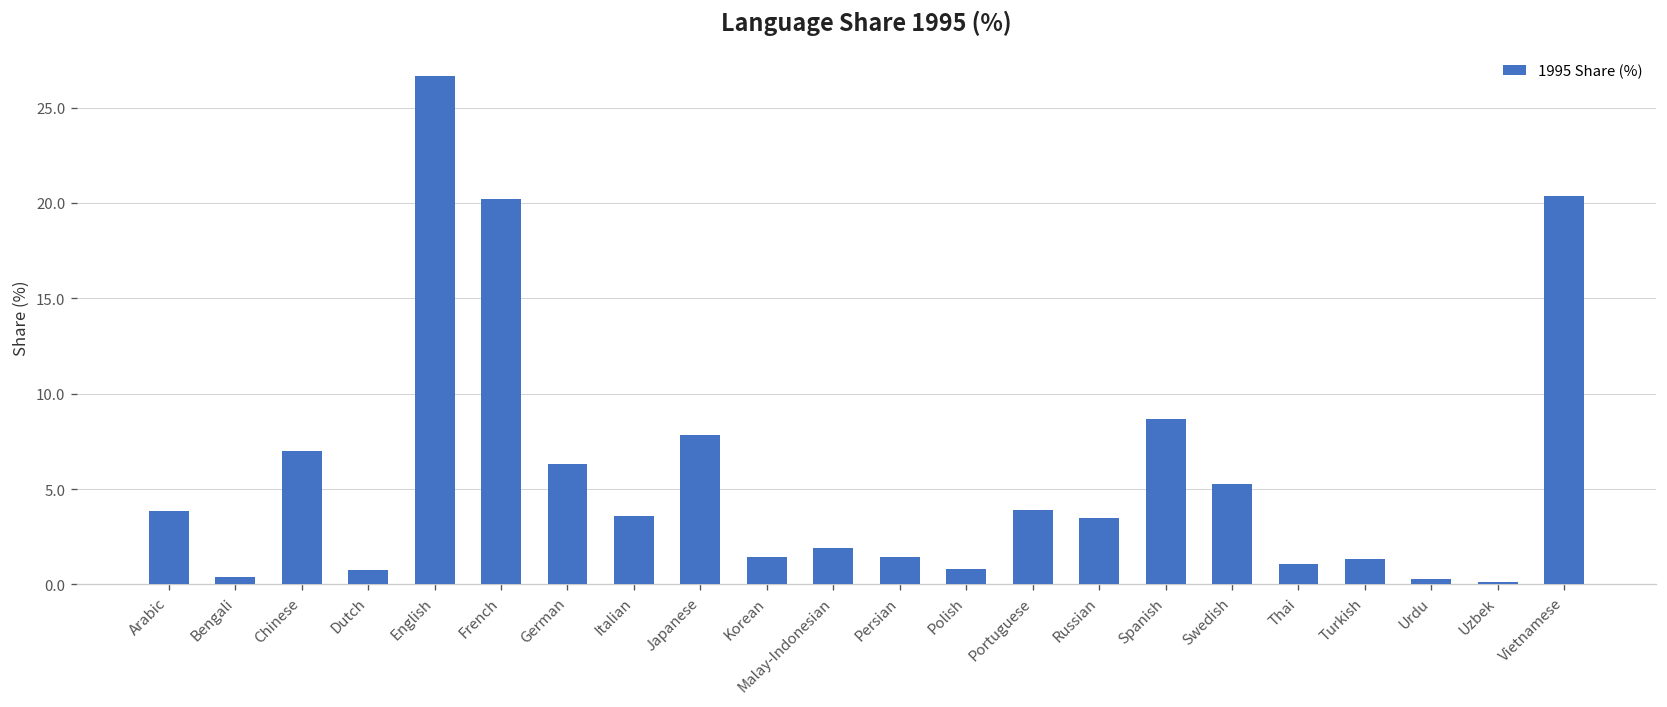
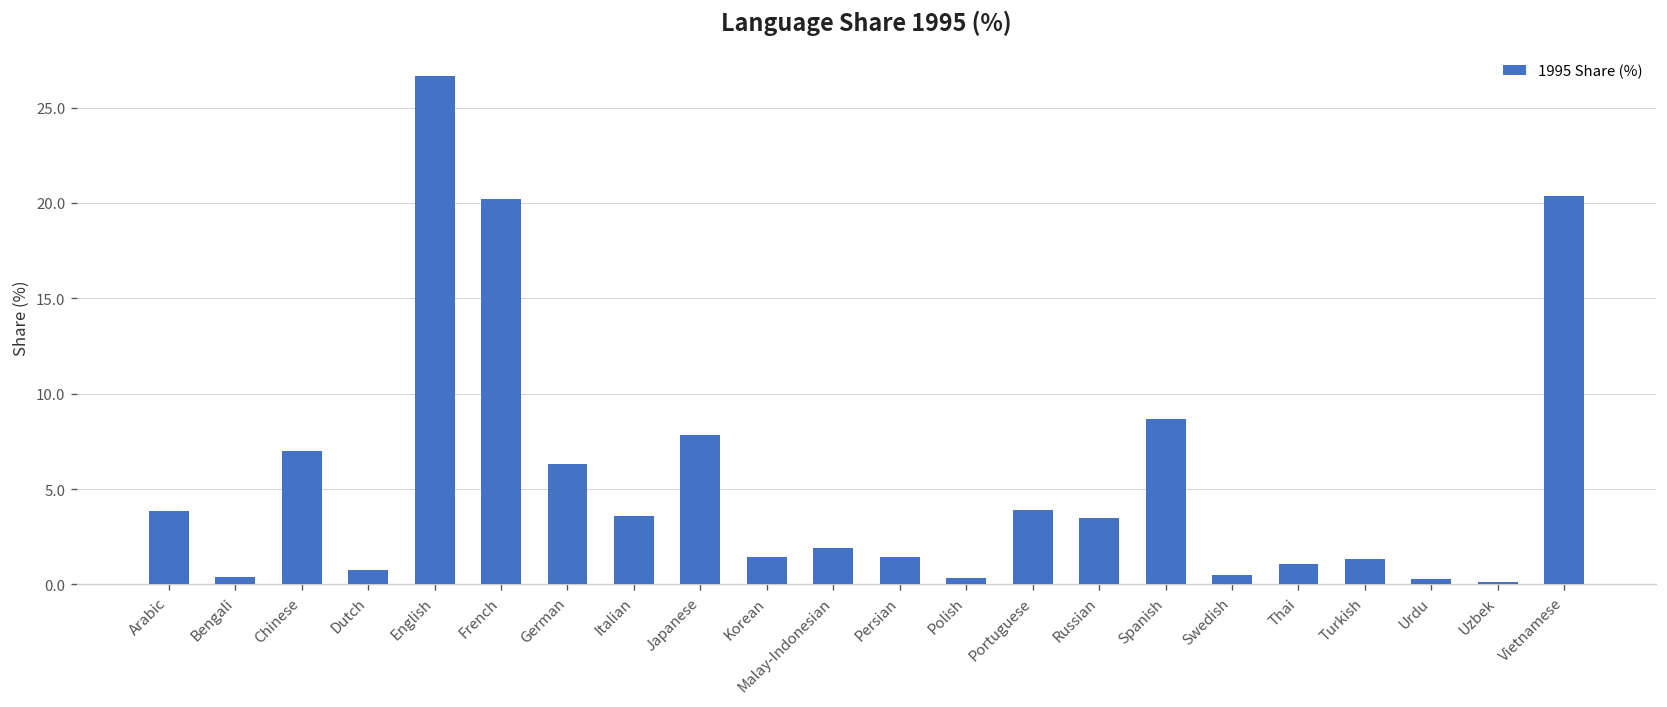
Polish: 0.8 -> 0.3
Swedish: 5.3 -> 0.5
